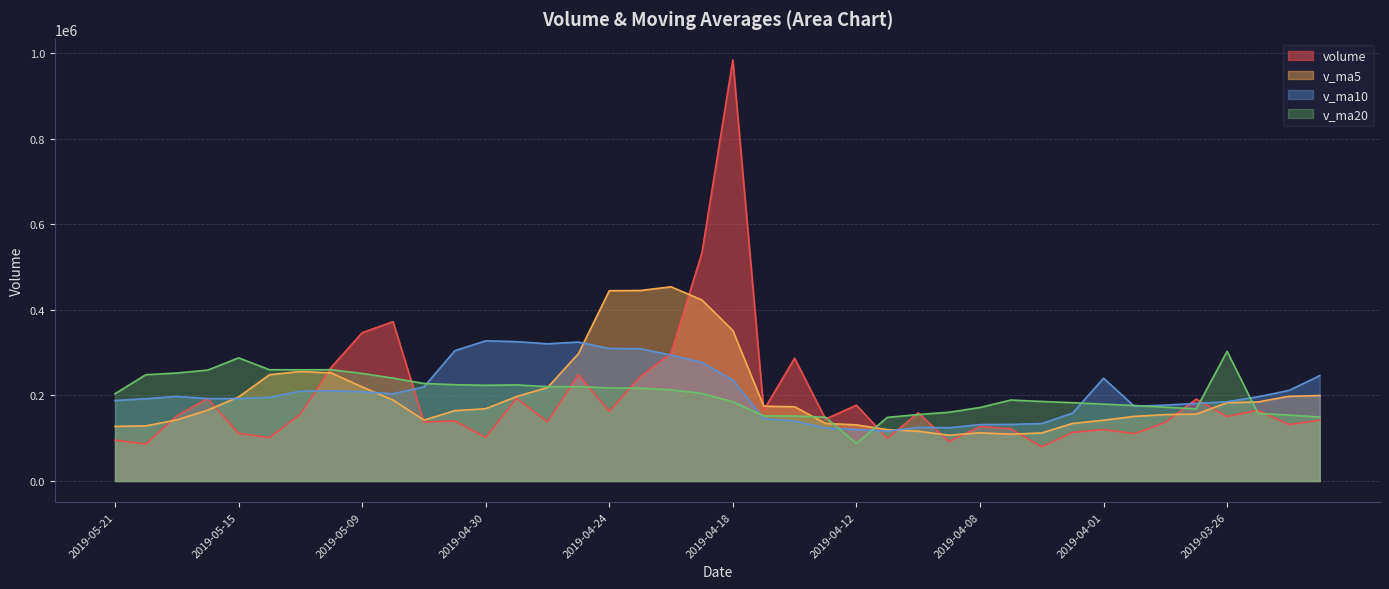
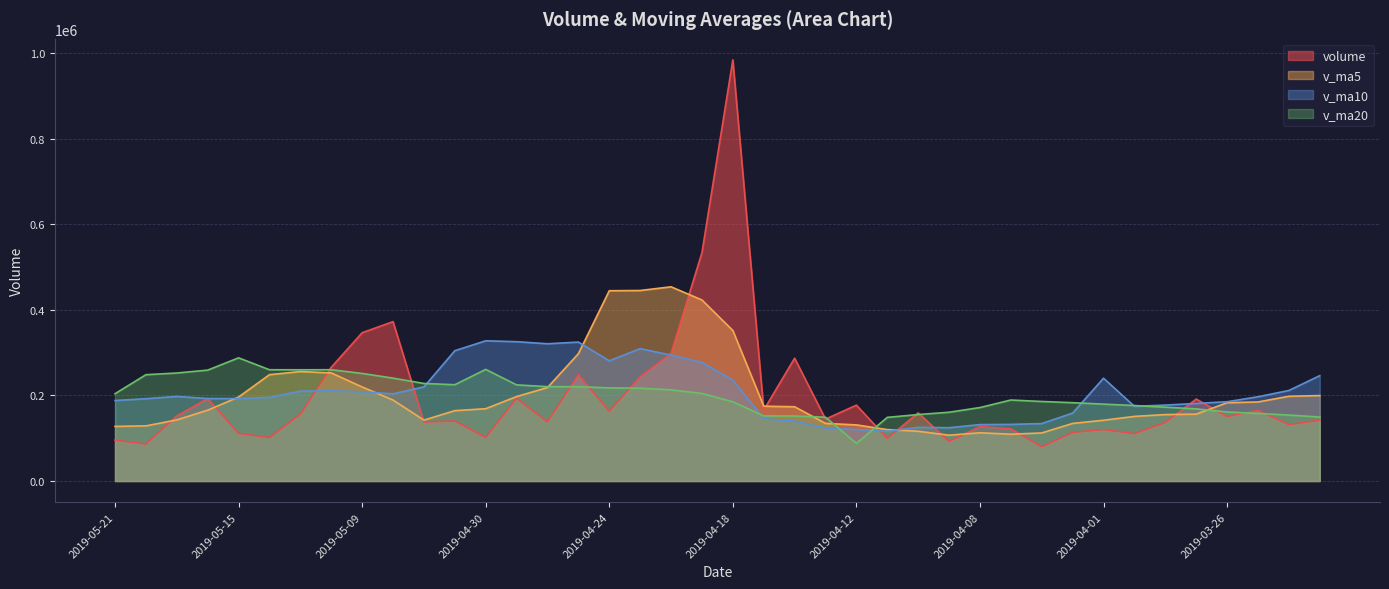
v_ma20, 2019-04-30: 220000 -> 260000
v_ma10, 2019-04-24: 310000 -> 280000
v_ma20, 2019-03-26: 300000 -> 160000
